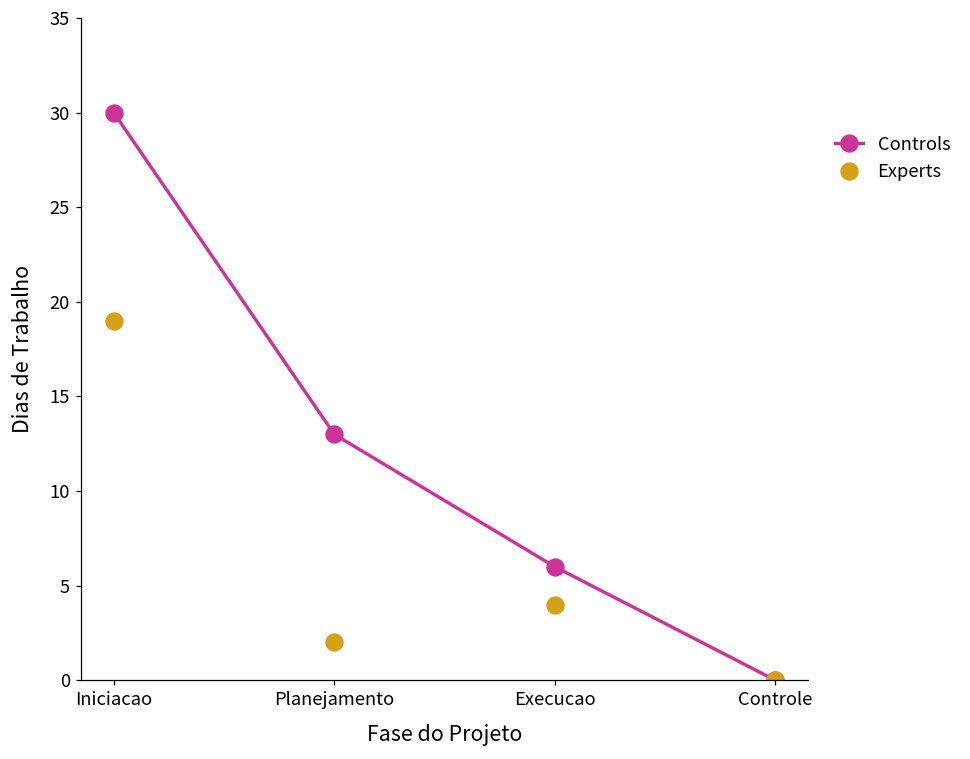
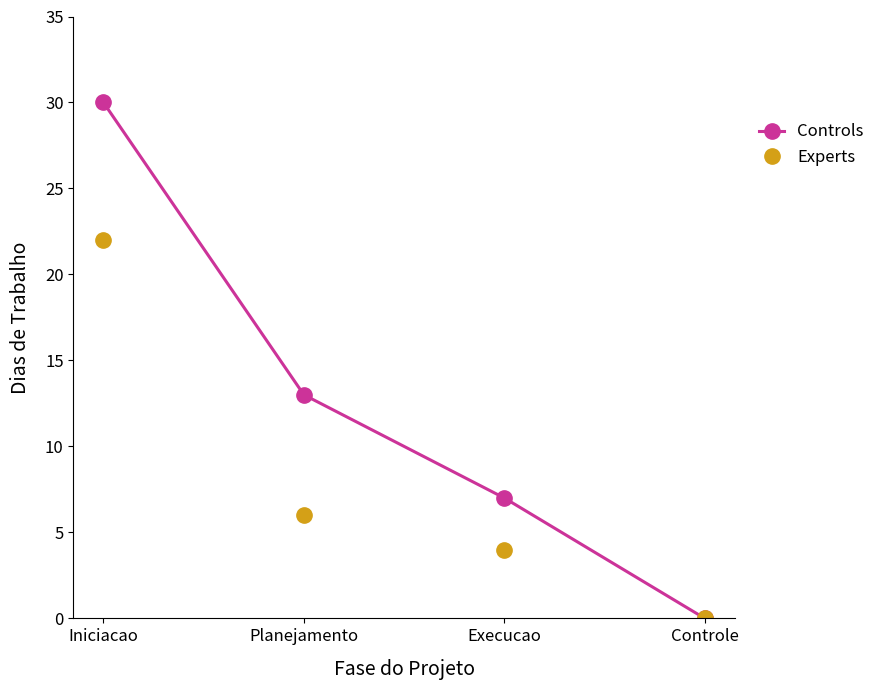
Experts, Iniciacao: 19 -> 22
Experts, Planejamento: 2 -> 6
Controls, Execucao: 6 -> 7
